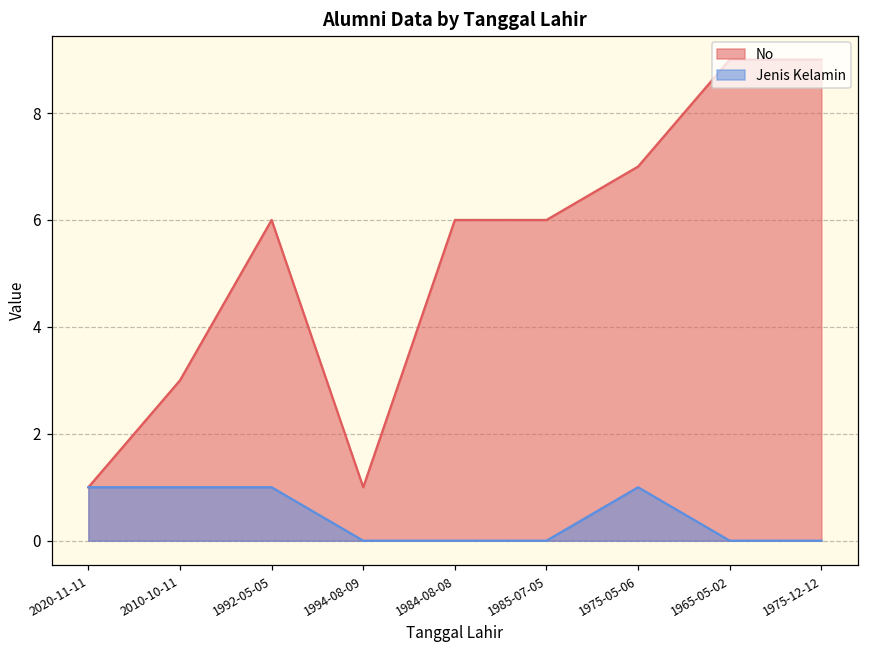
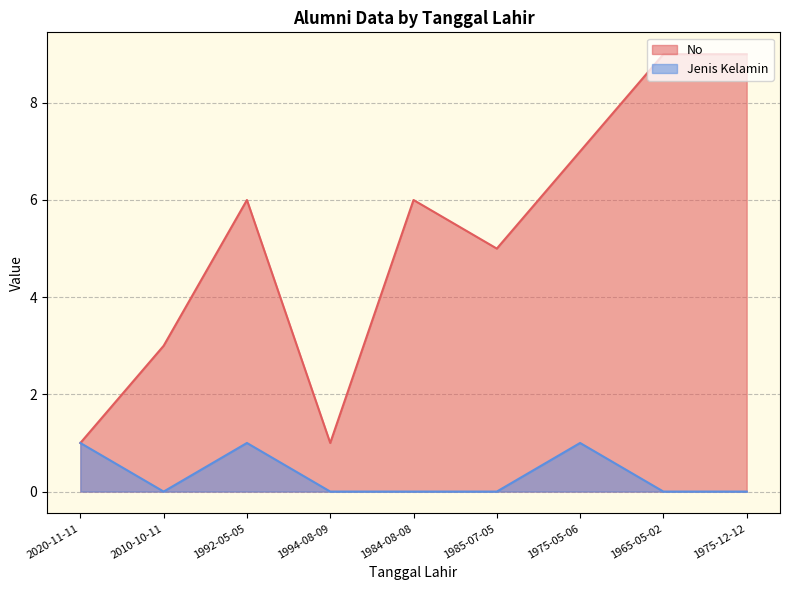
Jenis Kelamin, 2010-10-11: 1 -> 0
No, 1985-07-05: 6 -> 5
